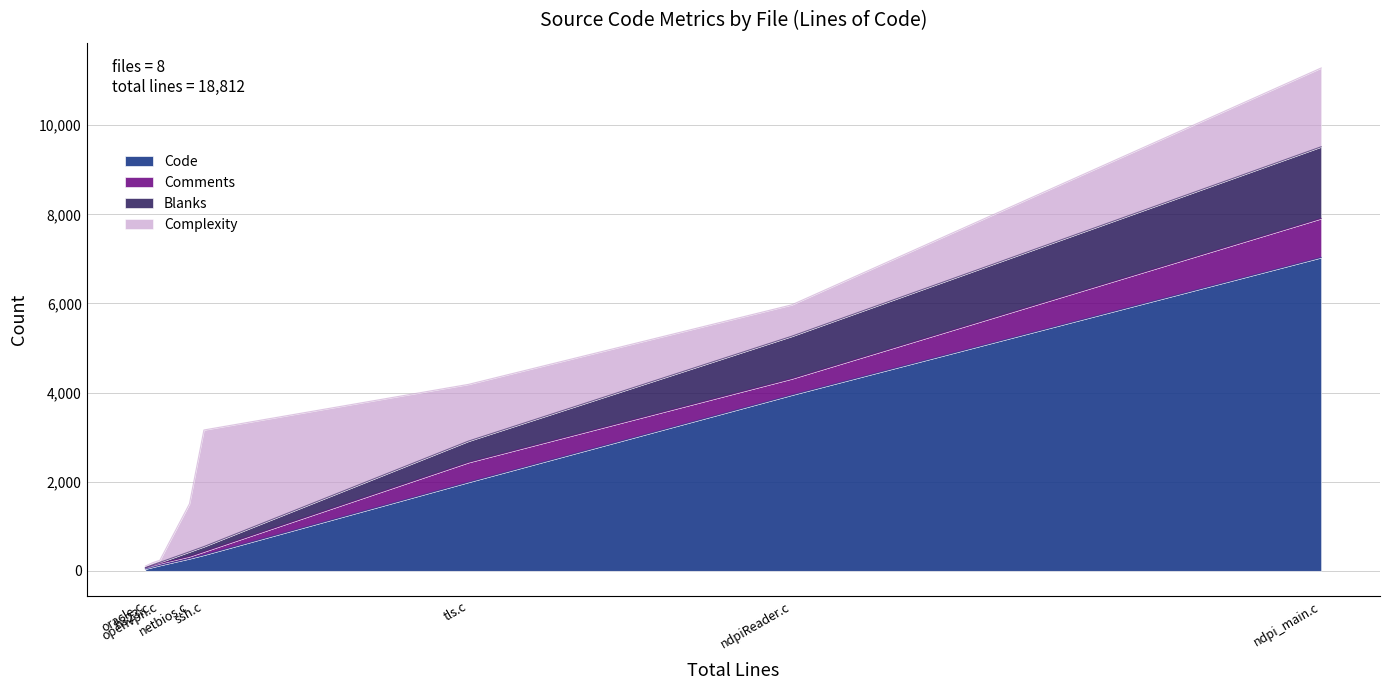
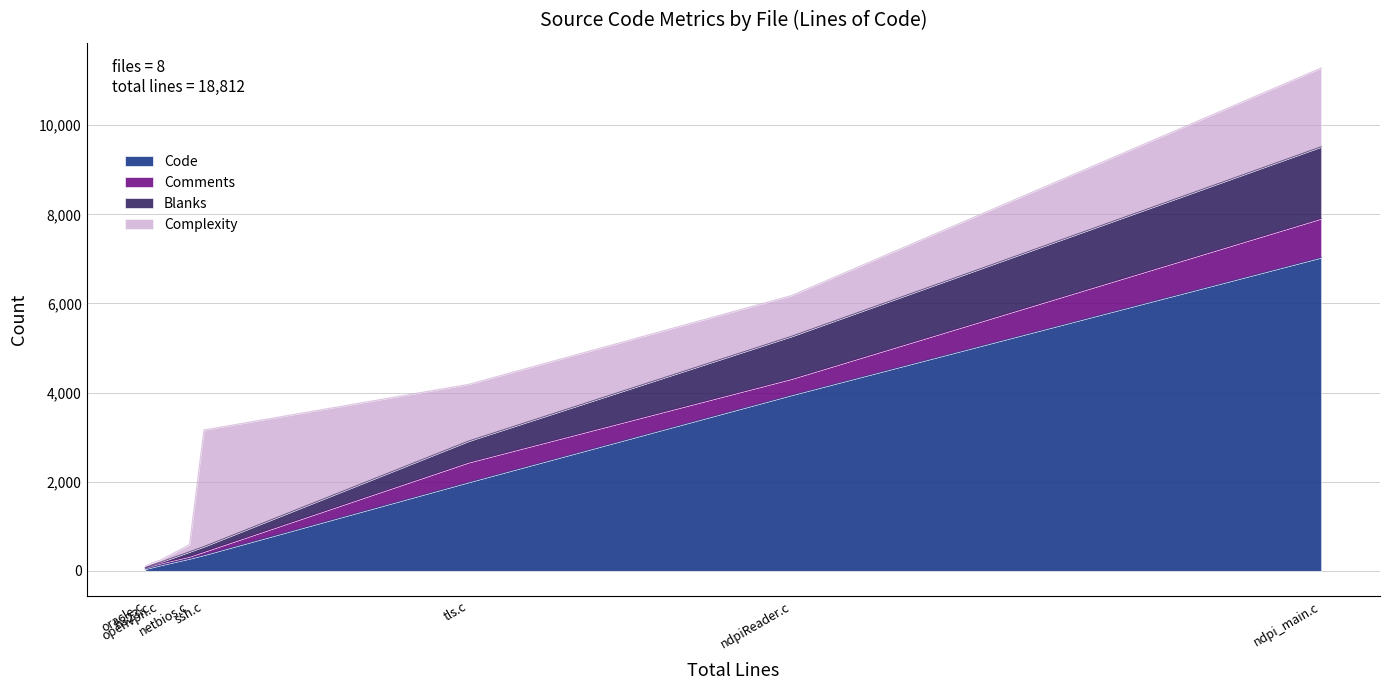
Complexity, netbios.c: 1,100 -> 200
Complexity, ndpiReader.c: 700 -> 900
